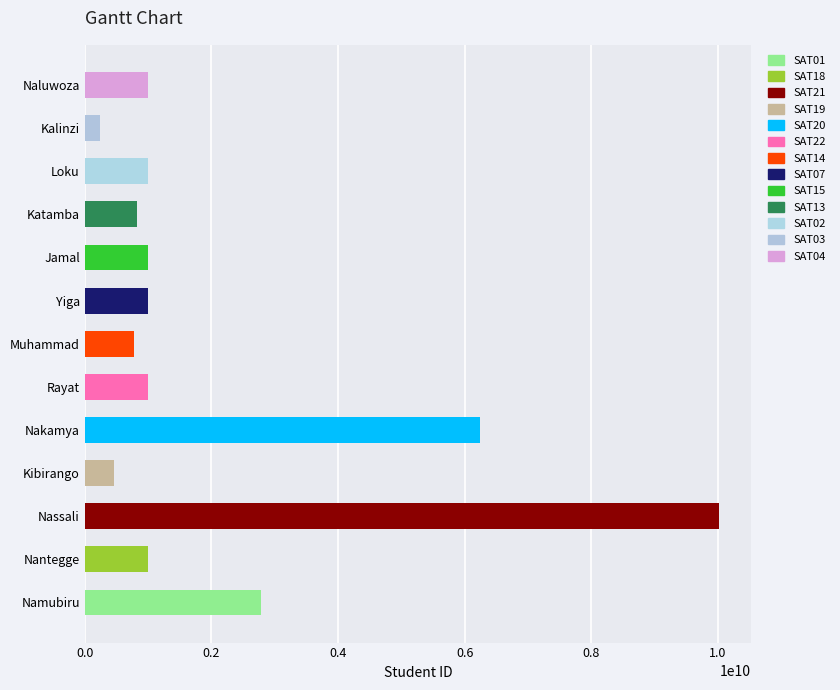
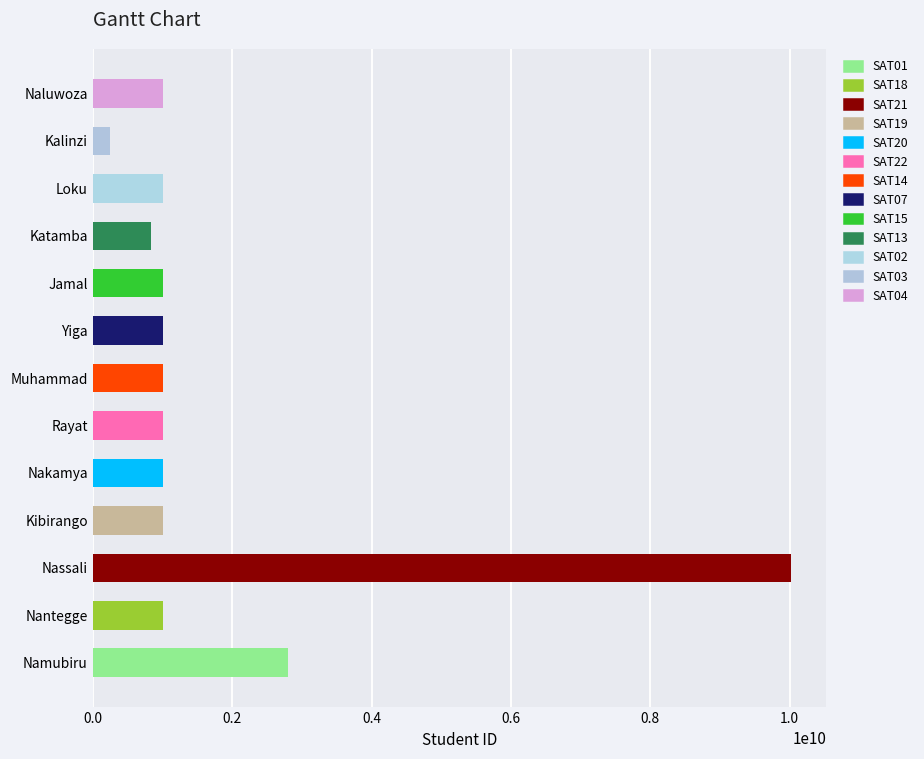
Muhammad: 800000000 -> 1000000000
Nakamya: 6200000000 -> 1000000000
Kibirango: 500000000 -> 1000000000
